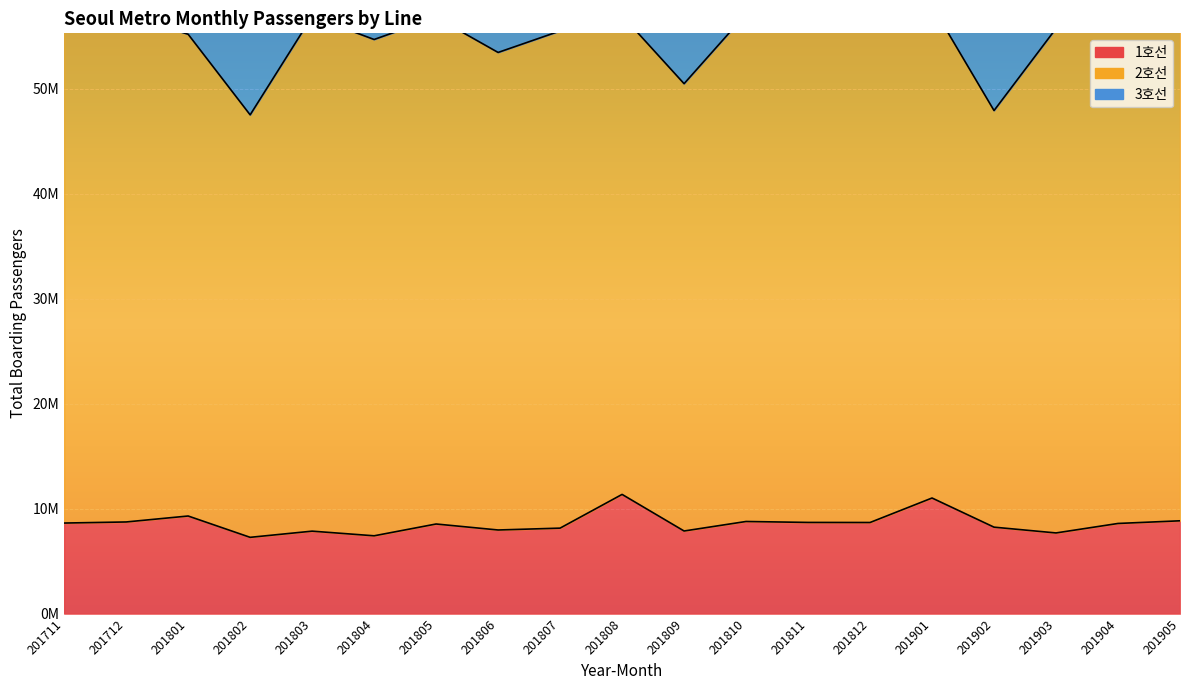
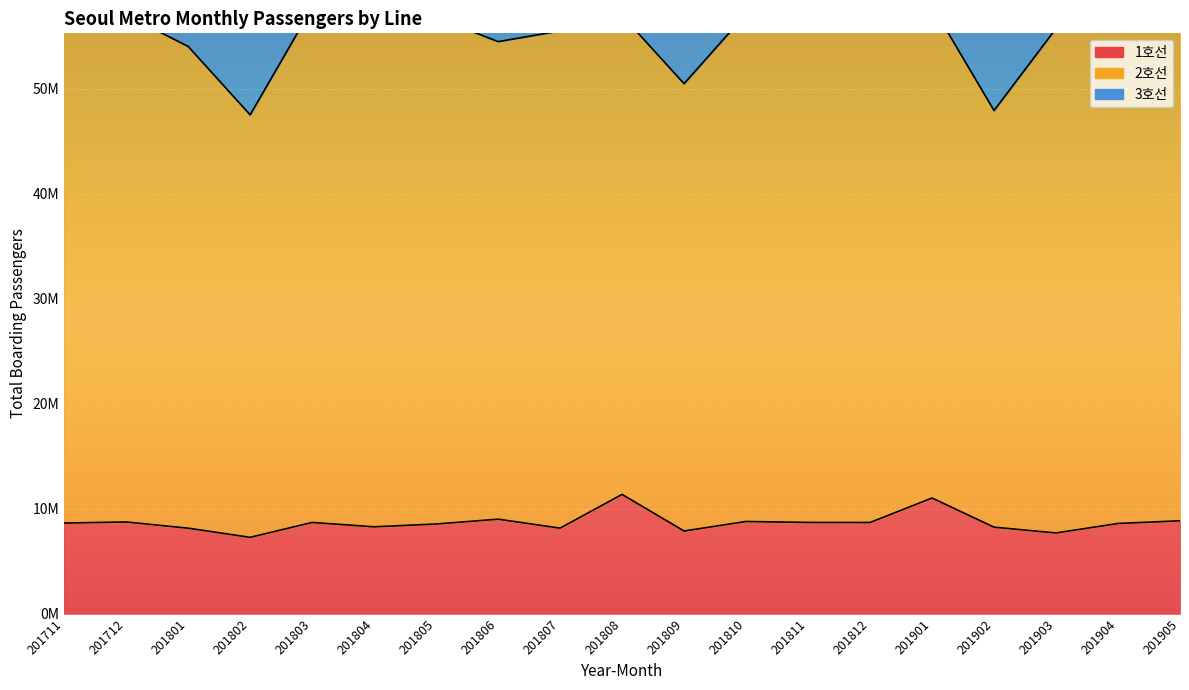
1호선, 201801: 9300000 -> 8100000
1호선, 201803: 7900000 -> 8700000
1호선, 201804: 7400000 -> 8300000
1호선, 201806: 8000000 -> 9000000
